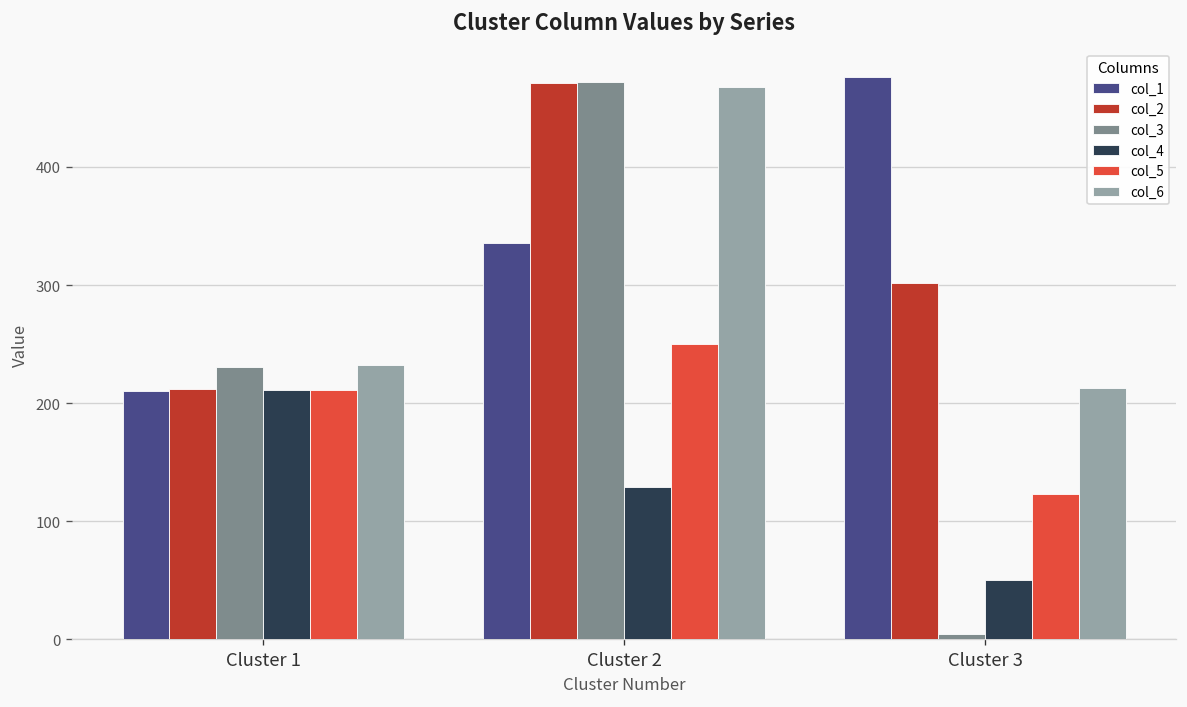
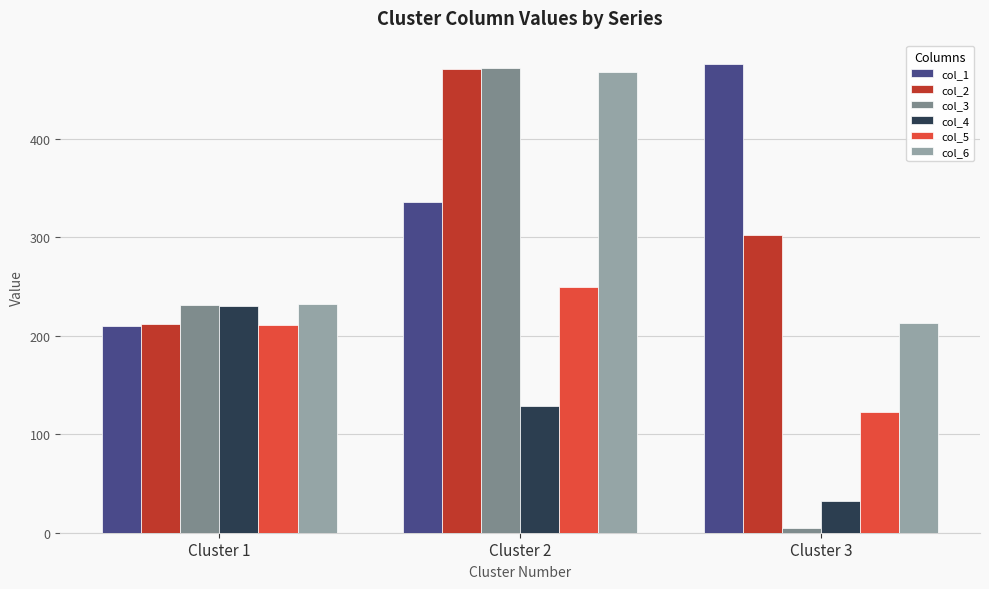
col_4, Cluster 1: 210 -> 230
col_4, Cluster 3: 50 -> 30
